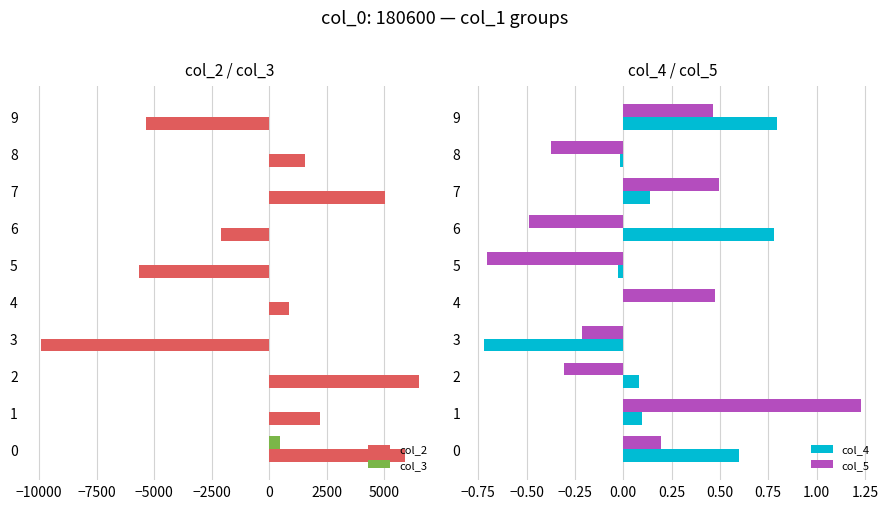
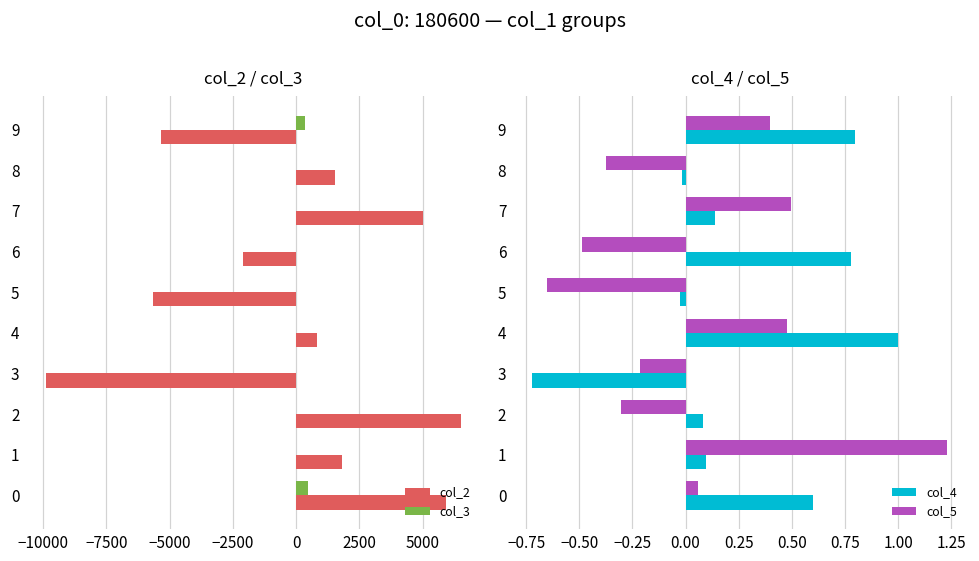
col_2 / col_3, col_3, 9: 0 -> 400
col_2 / col_3, col_2, 1: 2200 -> 1800
col_4 / col_5, col_5, 9: 0.47 -> 0.40
col_4 / col_5, col_5, 5: -0.70 -> -0.65
col_4 / col_5, col_4, 4: 0 -> 1
col_4 / col_5, col_5, 0: 0.19 -> 0.06
